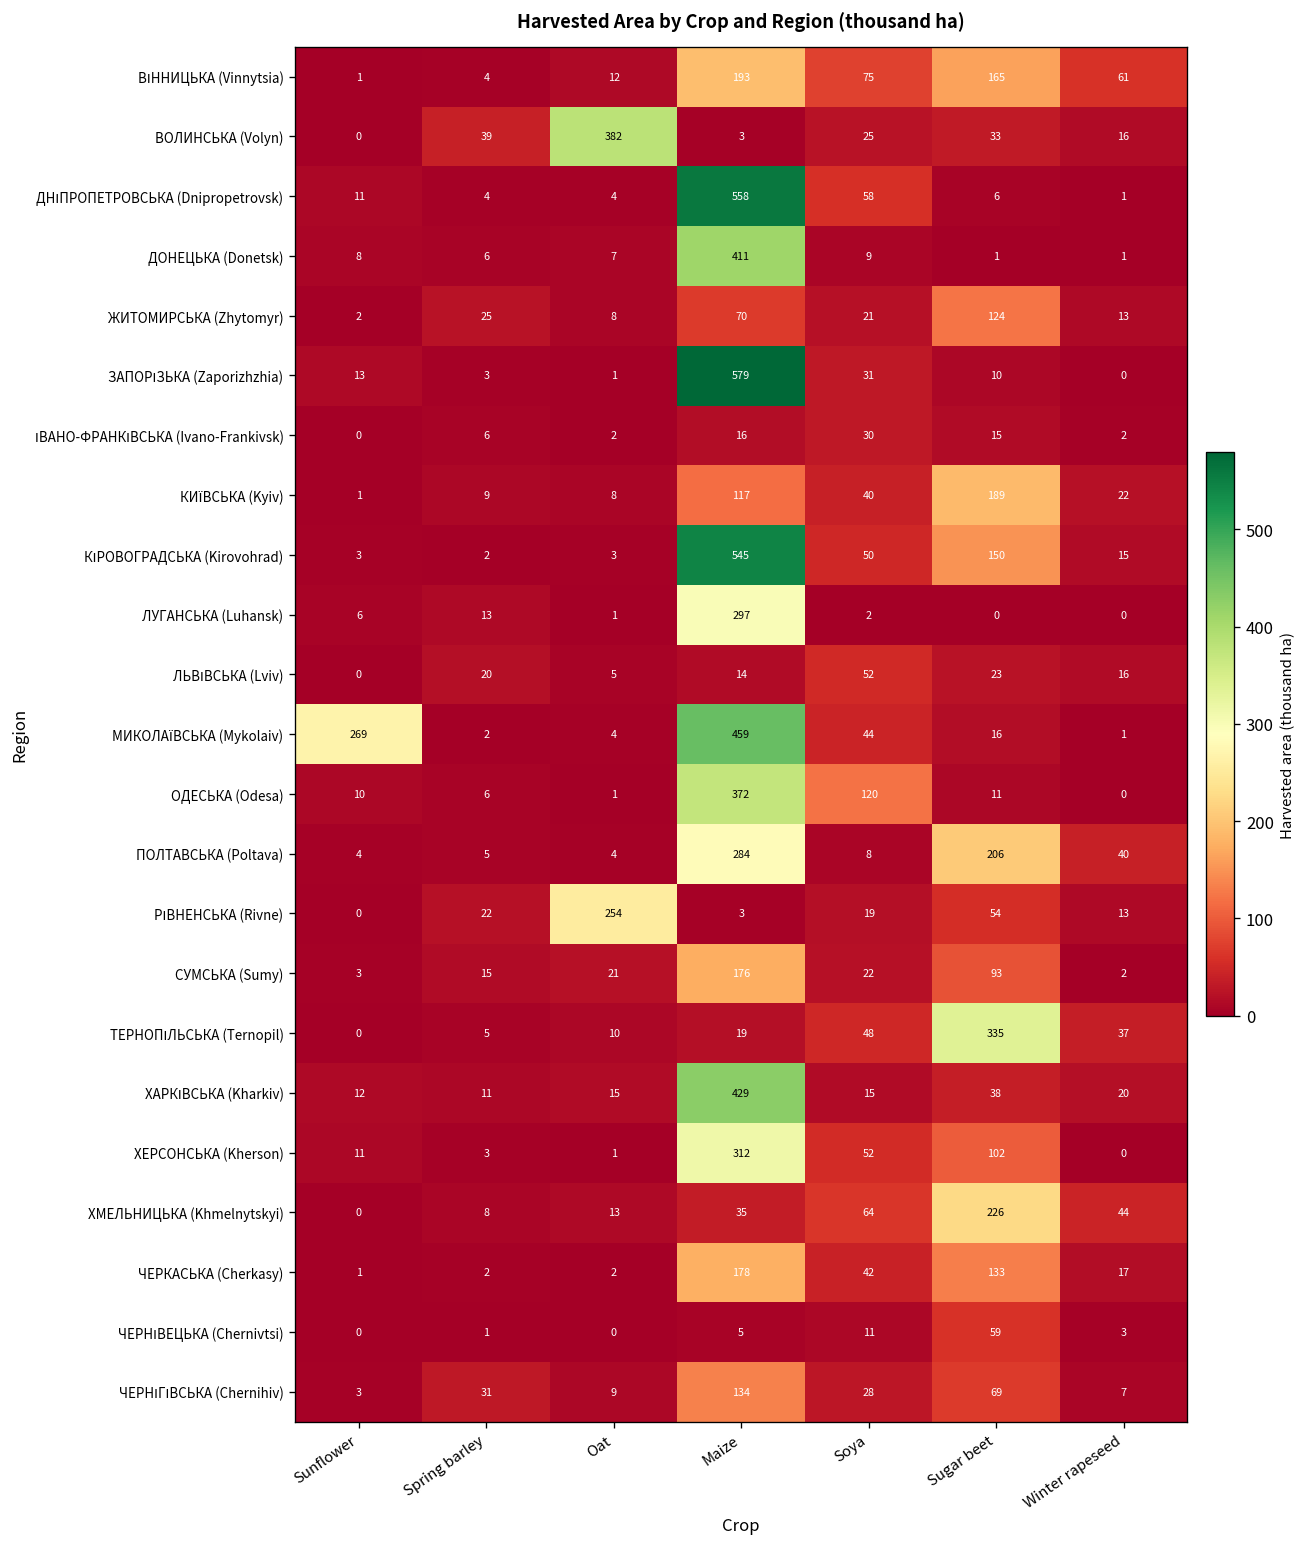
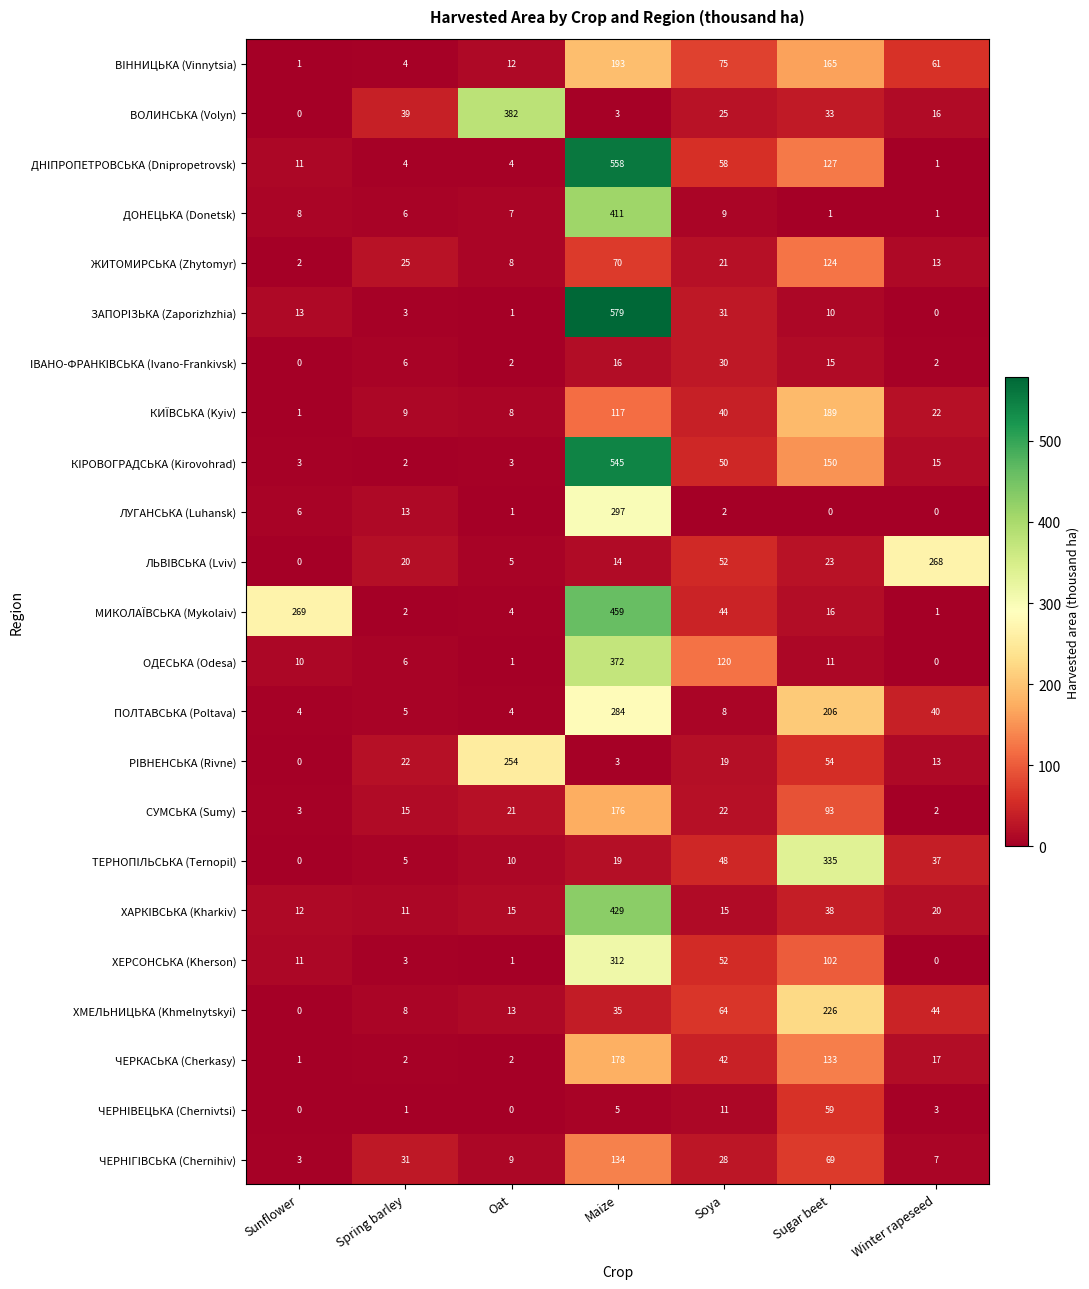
ДНІПРОПЕТРОВСЬКА (Dnipropetrovsk), Sugar beet: 6 -> 127
ЛЬВІВСЬКА (Lviv), Winter rapeseed: 16 -> 268
